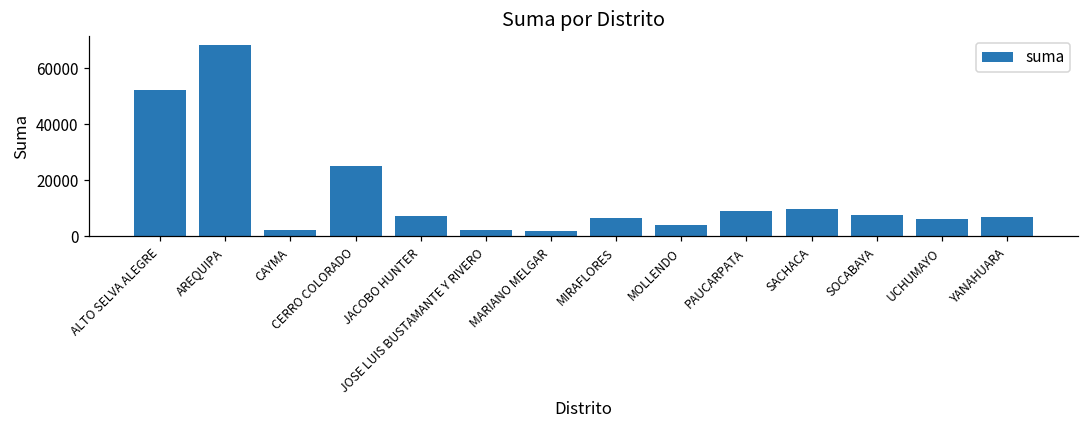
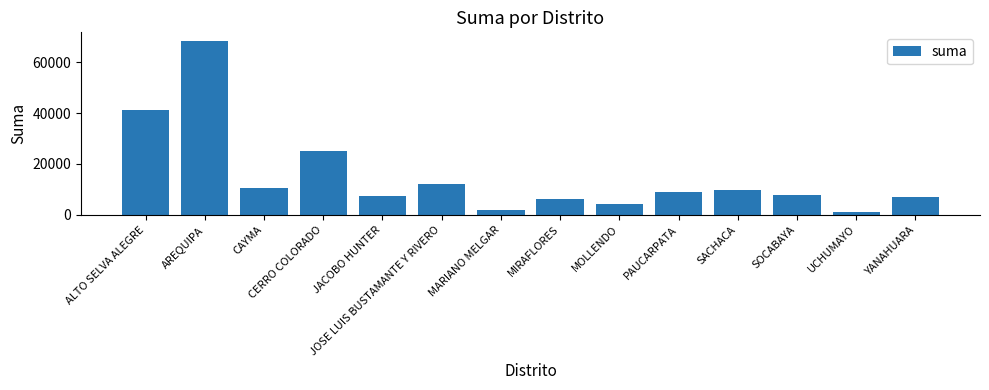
ALTO SELVA ALEGRE: 52000 -> 41000
CAYMA: 2000 -> 11000
JOSE LUIS BUSTAMANTE Y RIVERO: 2000 -> 12000
UCHUMAYO: 6000 -> 1000
